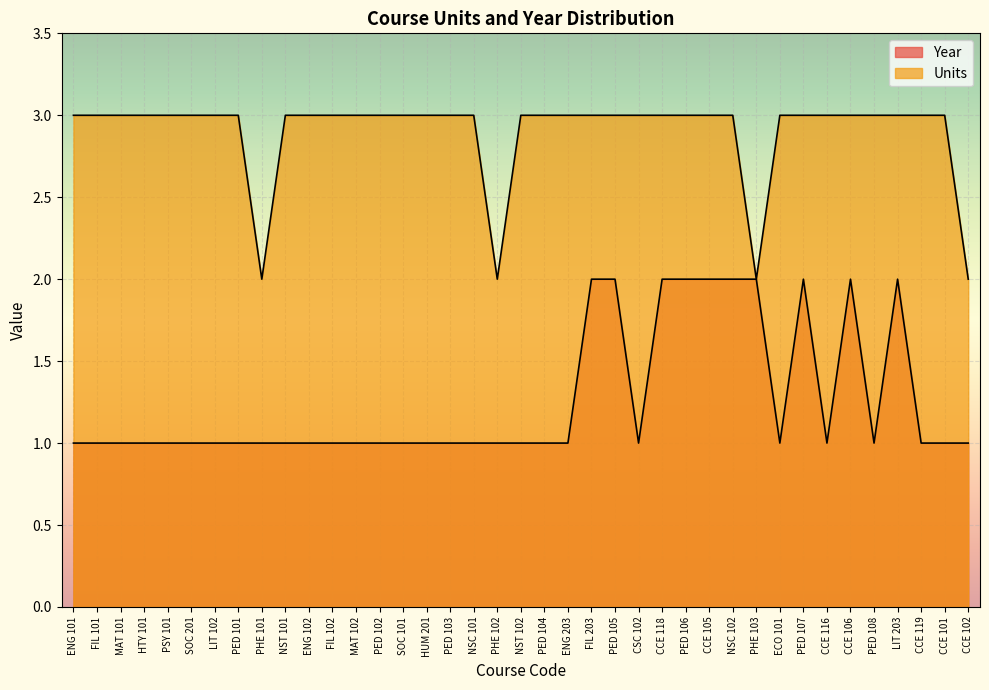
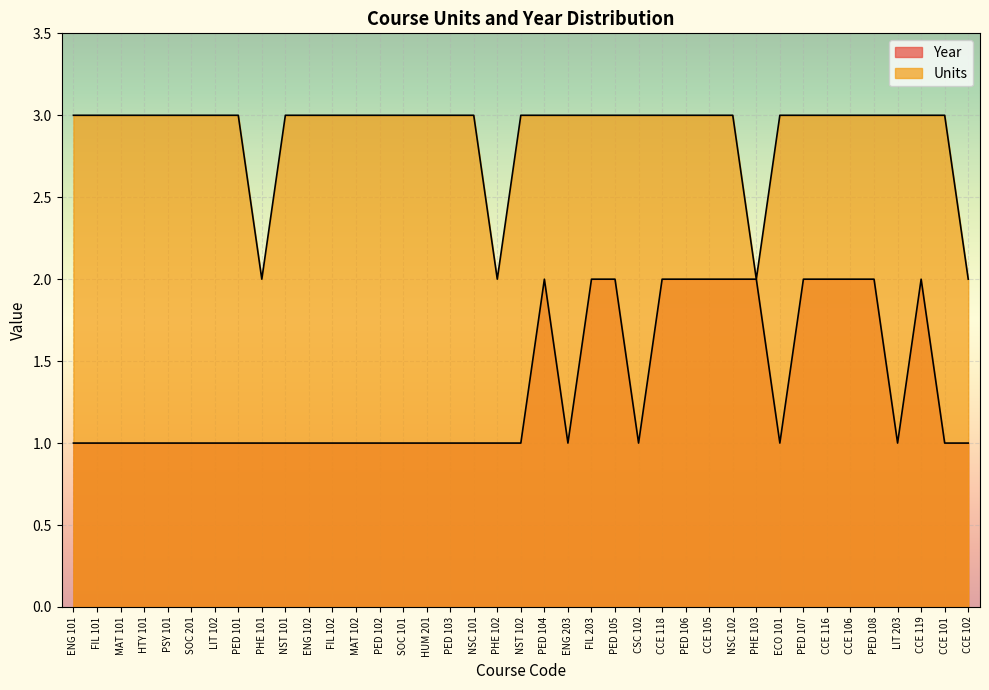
Year, PED 104: 1 -> 2
Year, CCE 116: 1 -> 2
Year, PED 108: 1 -> 2
Year, LIT 203: 2 -> 1
Year, CCE 119: 1 -> 2
